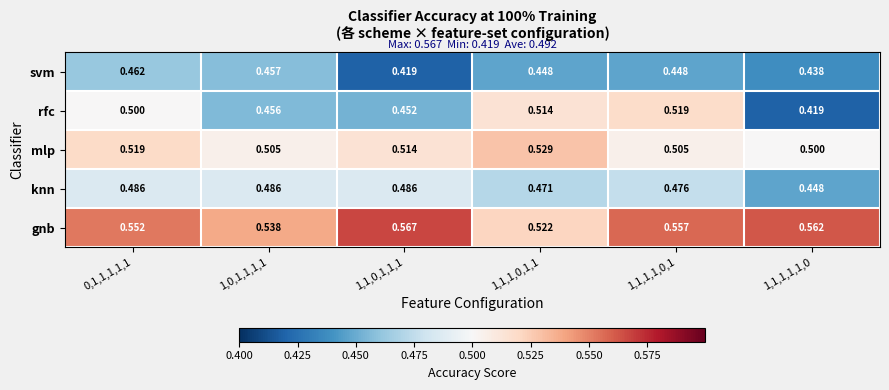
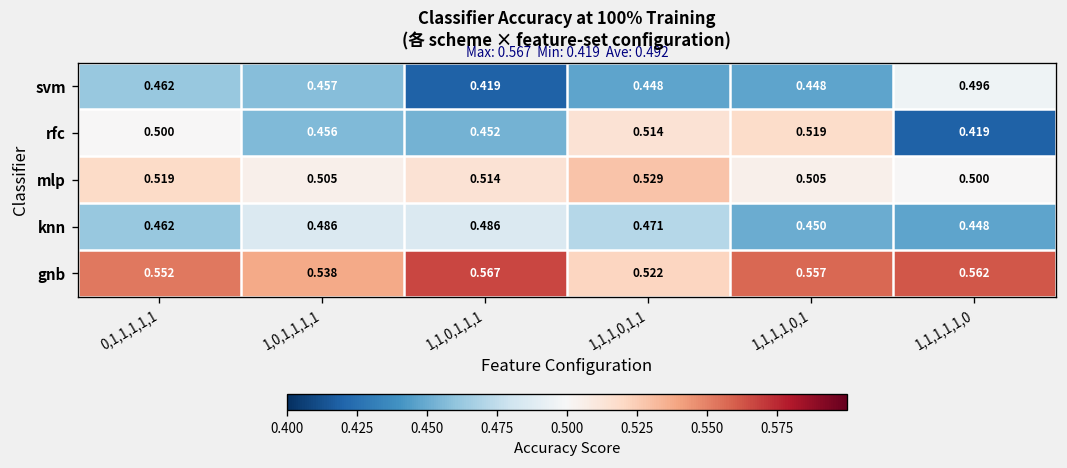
svm, 1,1,1,1,1,0: 0.438 -> 0.496
knn, 0,1,1,1,1,1: 0.486 -> 0.462
knn, 1,1,1,1,0,1: 0.476 -> 0.450
